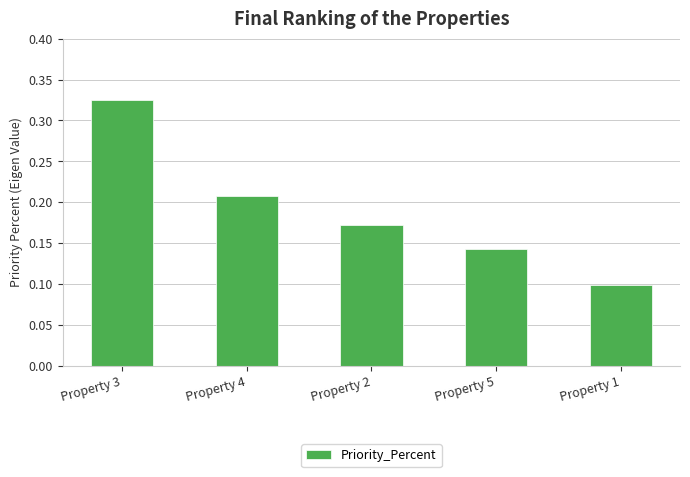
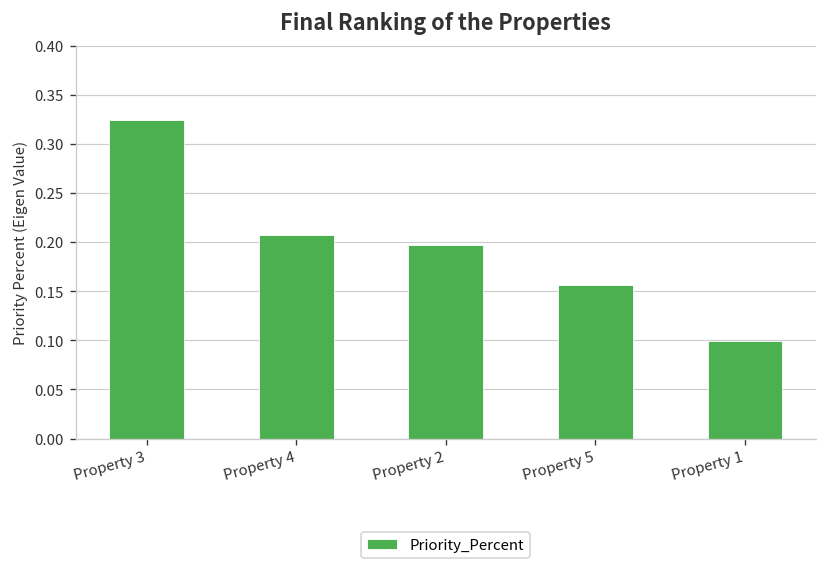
Property 2: 0.17 -> 0.20
Property 5: 0.14 -> 0.16
